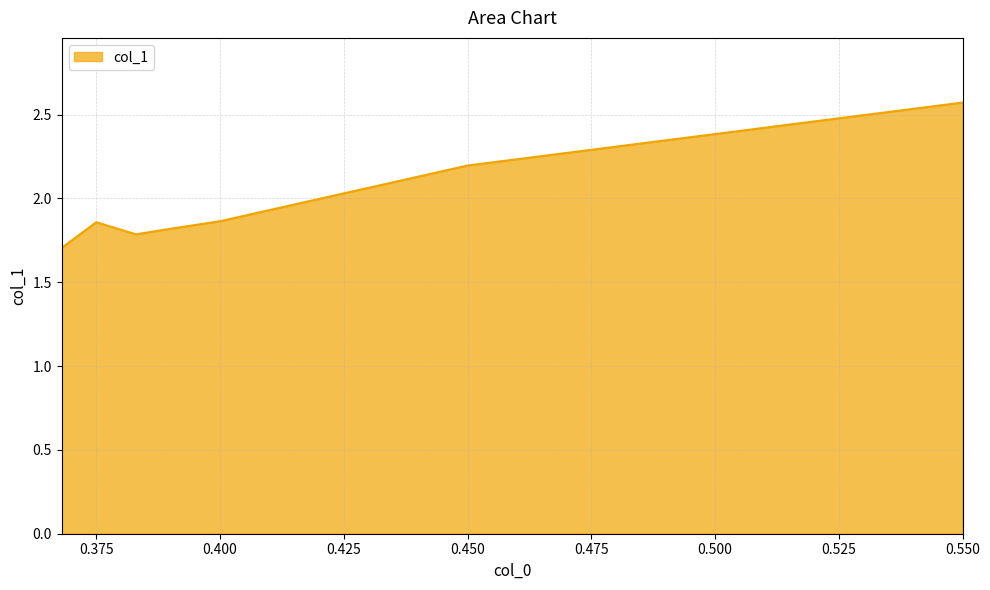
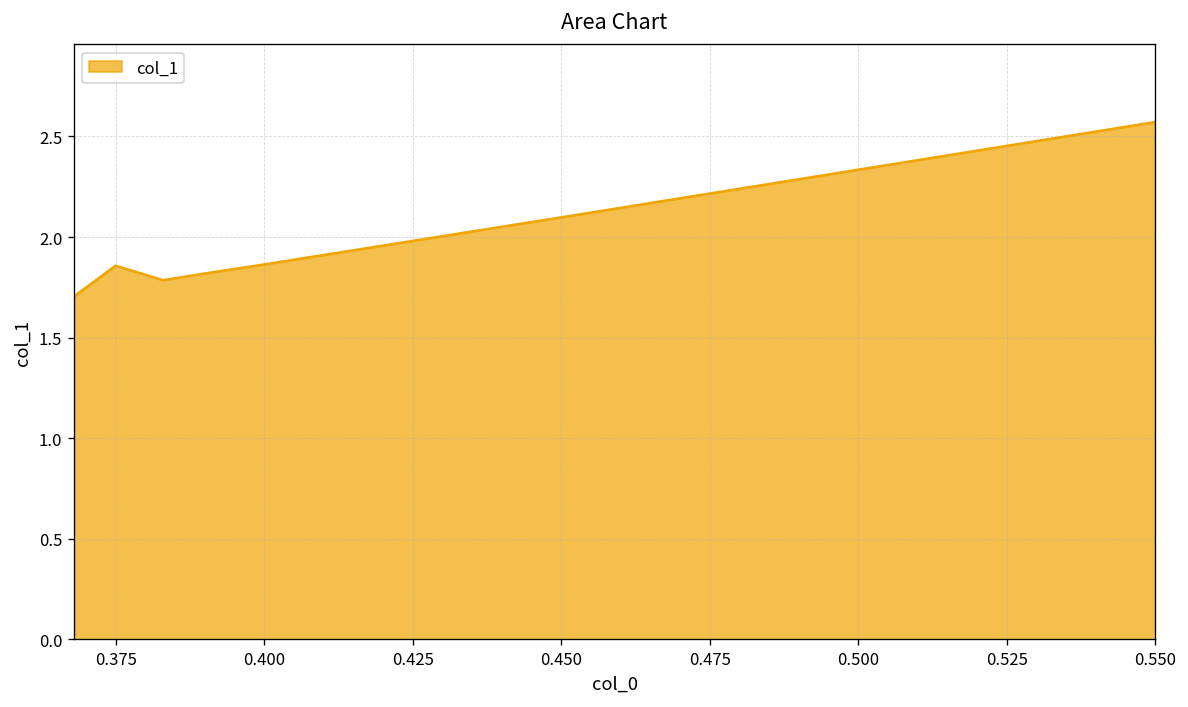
0.450: 2.20 -> 2.10
